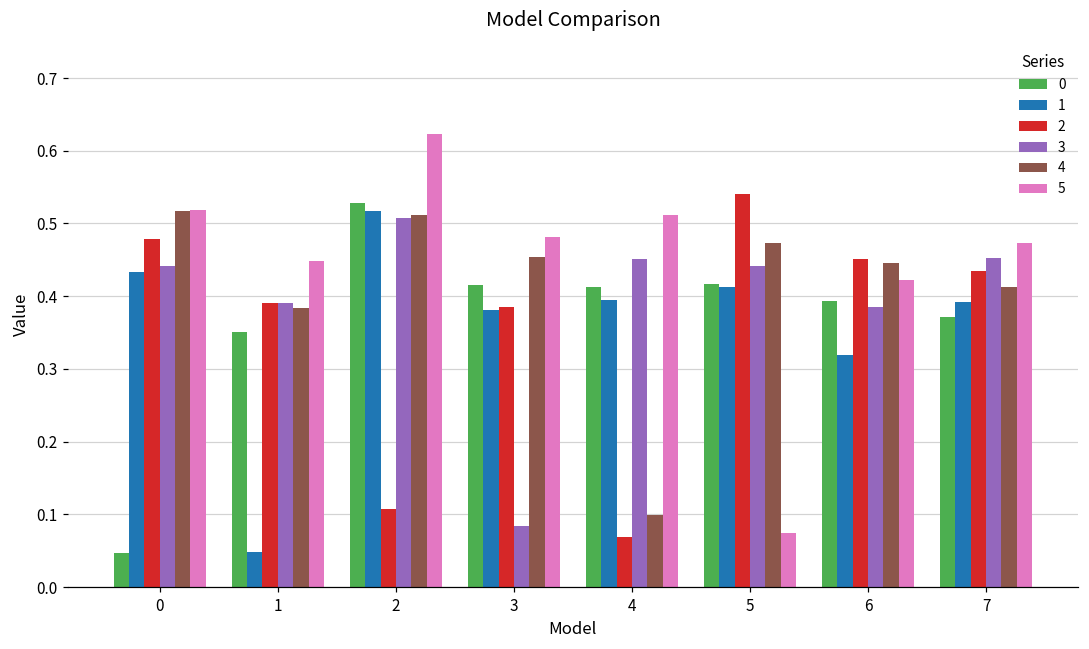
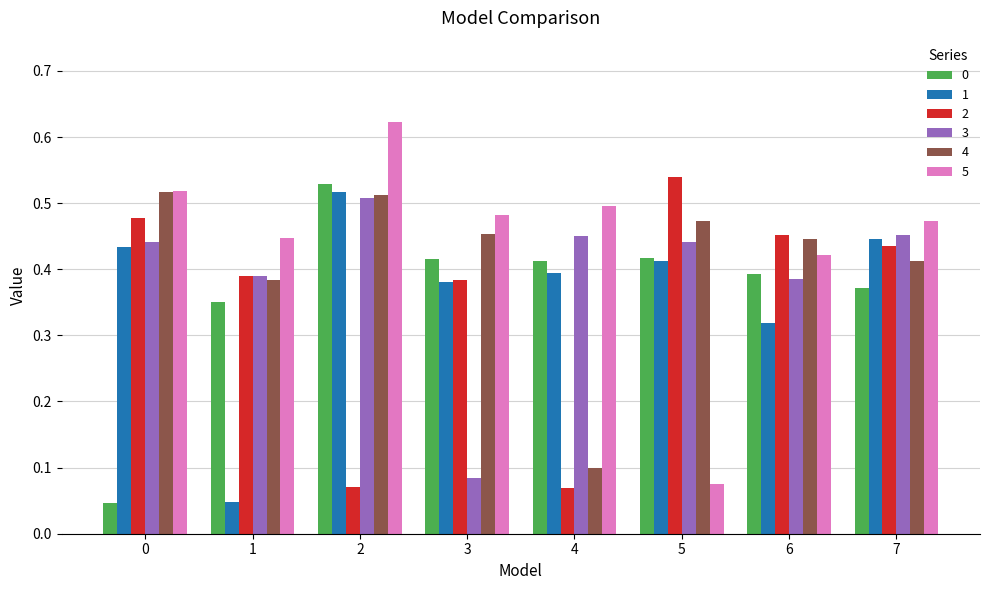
2, 2: 0.11 -> 0.07
5, 4: 0.51 -> 0.50
1, 7: 0.39 -> 0.45
